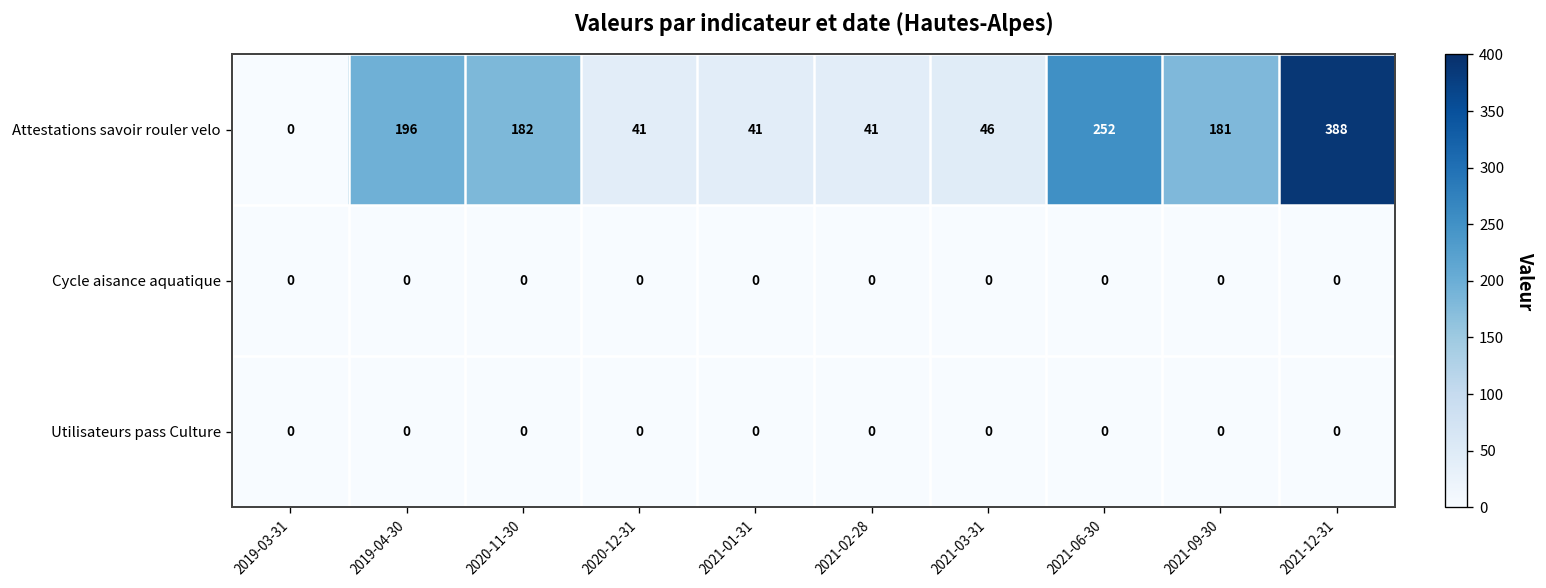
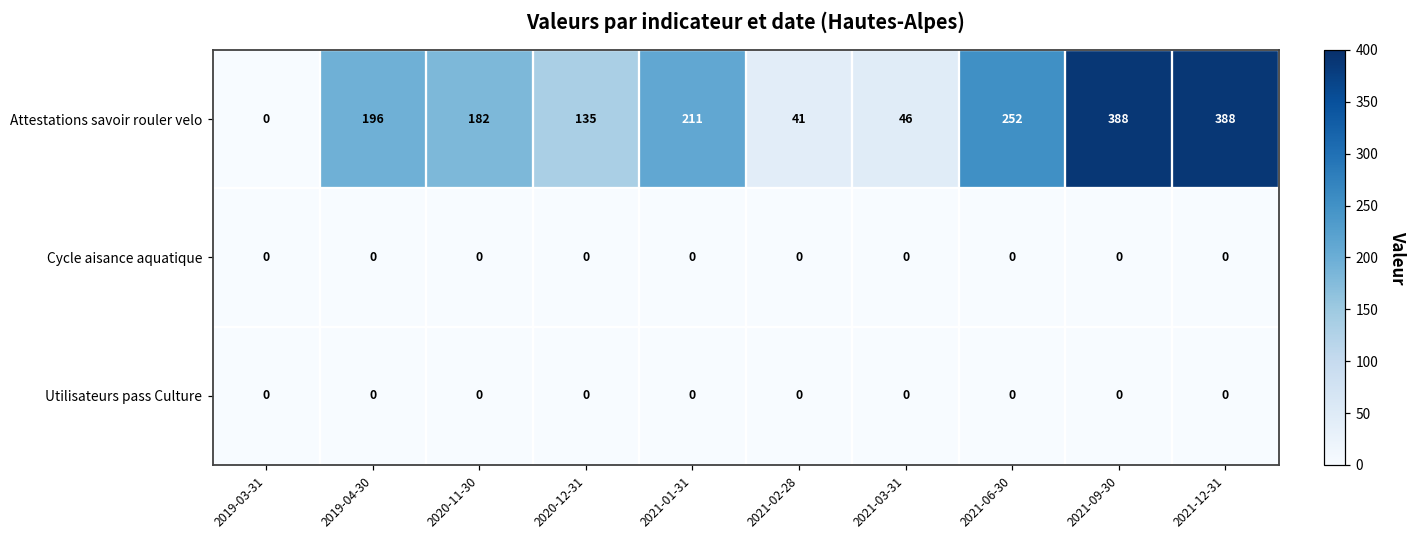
Attestations savoir rouler velo, 2020-12-31: 41 -> 135
Attestations savoir rouler velo, 2021-01-31: 41 -> 211
Attestations savoir rouler velo, 2021-09-30: 181 -> 388
